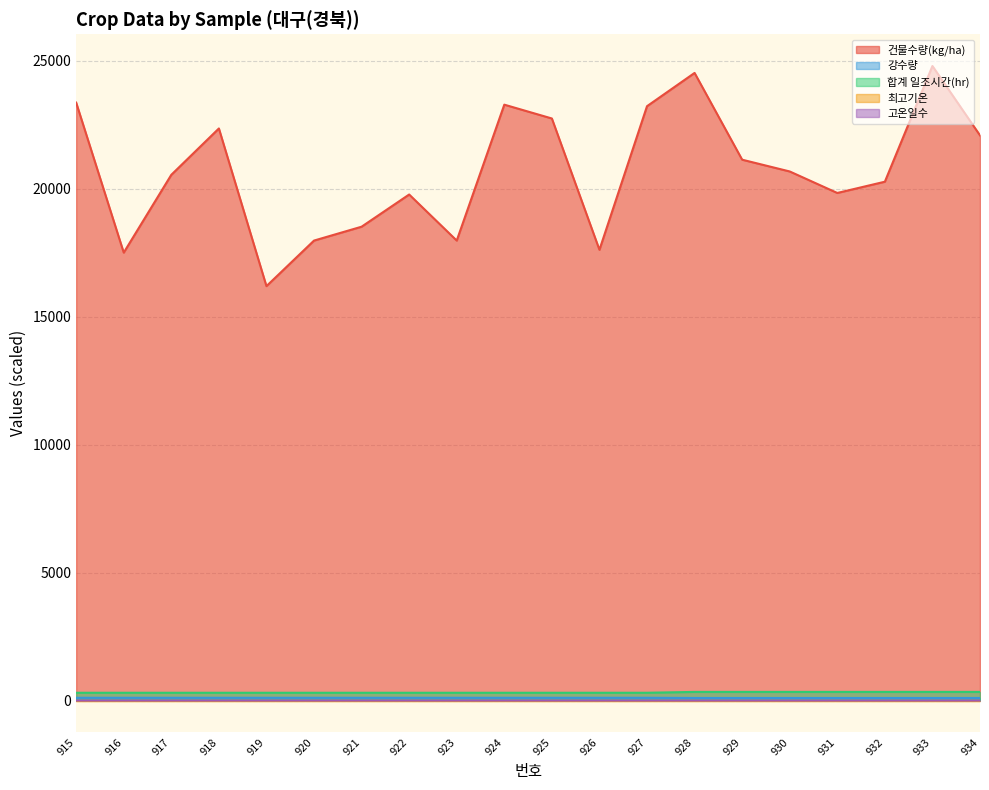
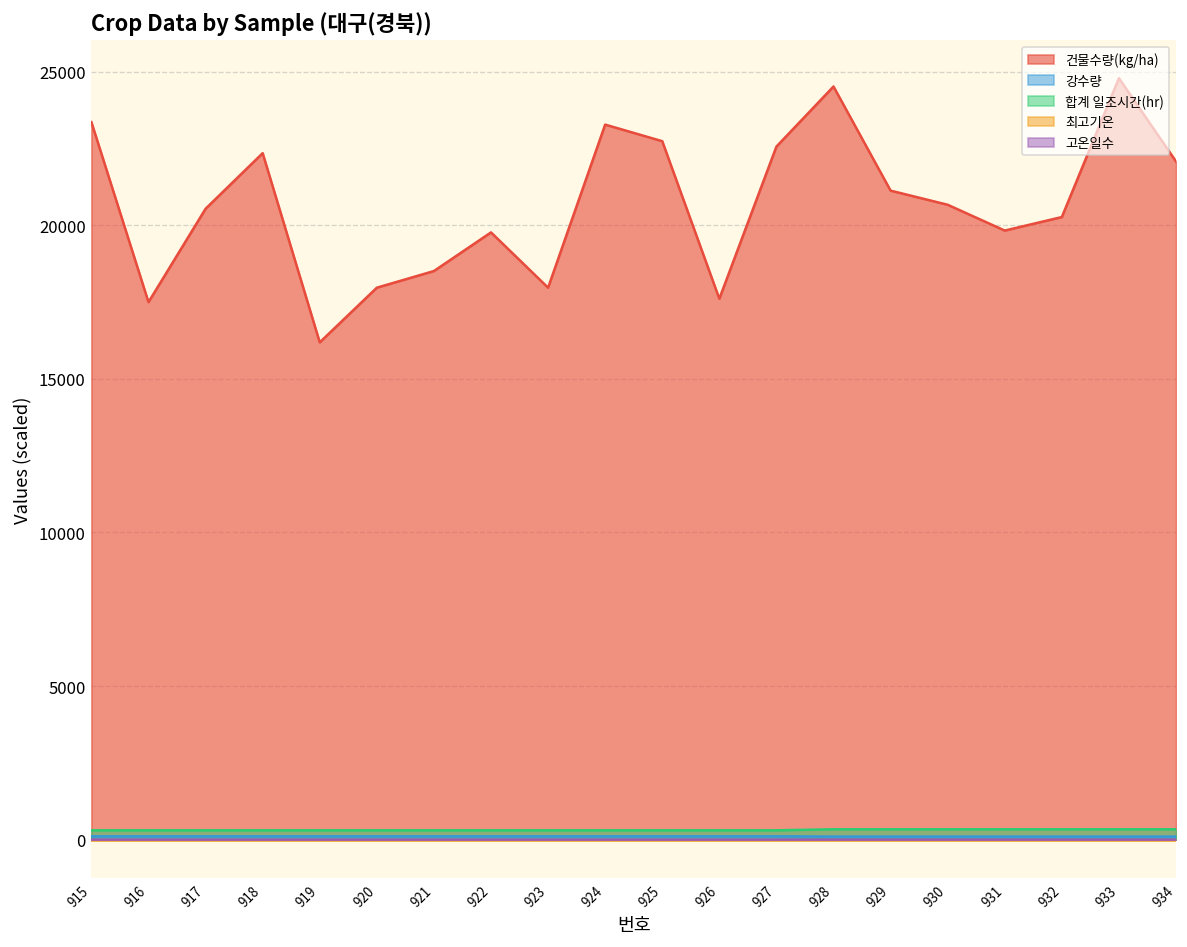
건물수량(kg/ha), 927: 23200 -> 22600
